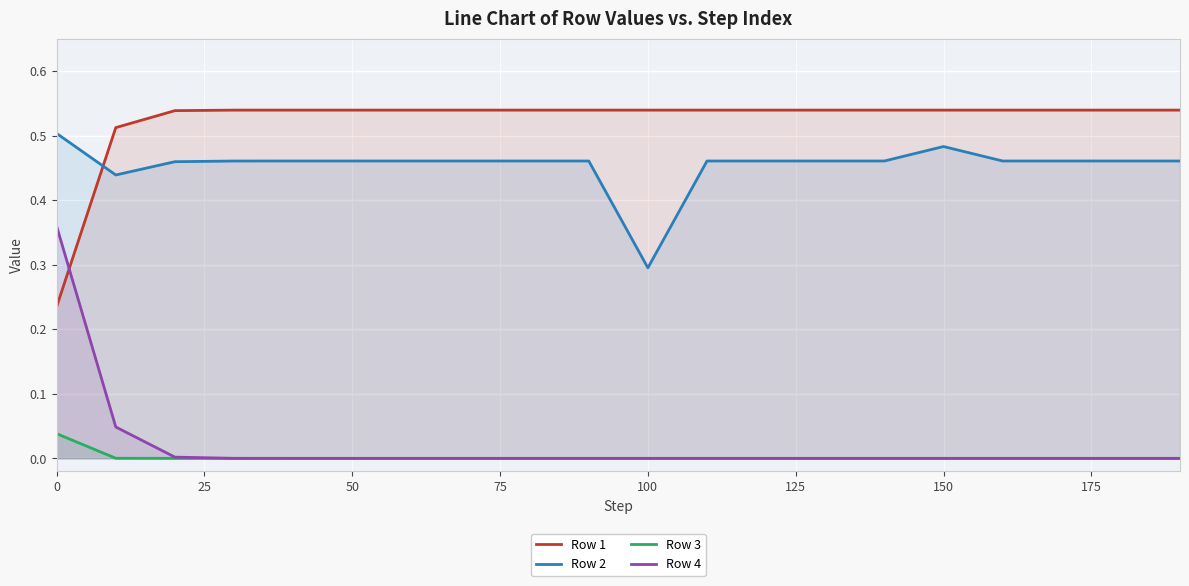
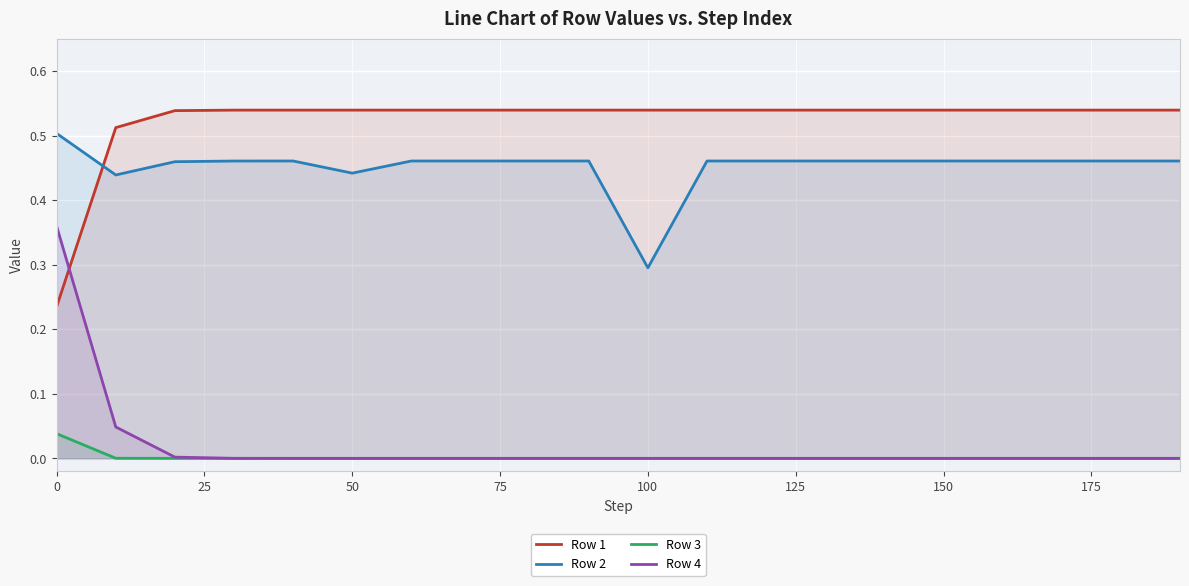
Row 2, 50: 0.46 -> 0.44
Row 2, 150: 0.48 -> 0.46
